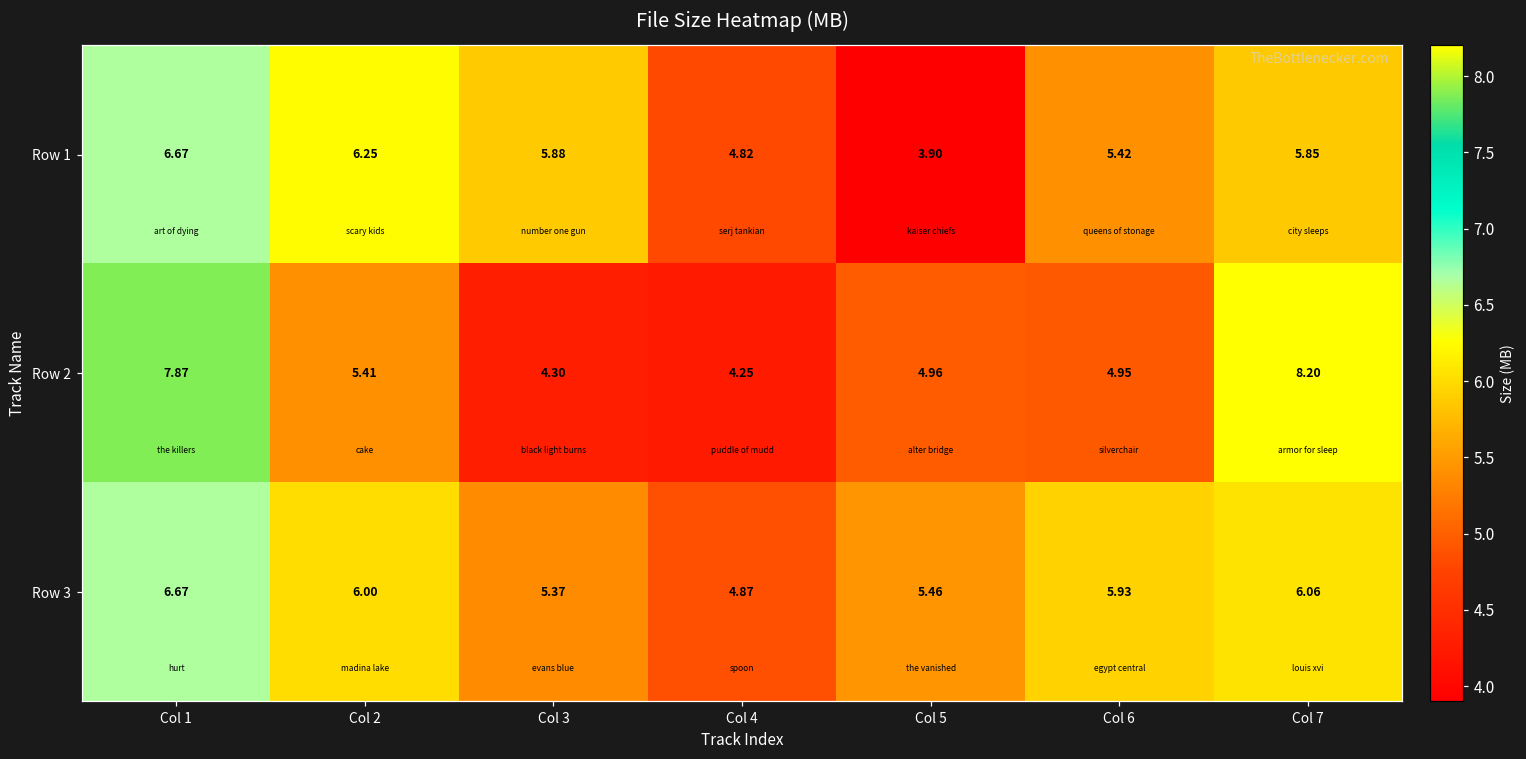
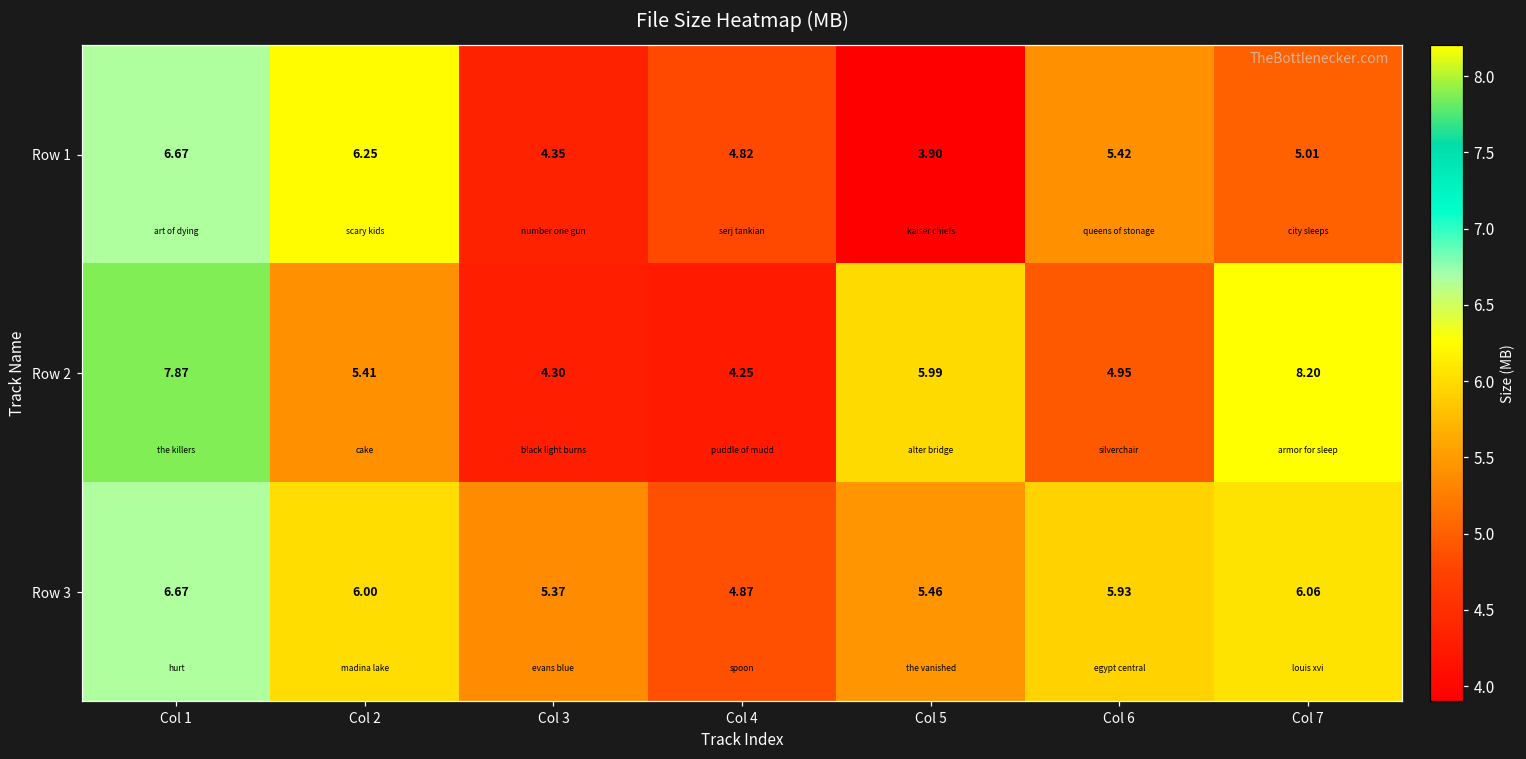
Row 1, Col 3: 5.88 -> 4.35
Row 1, Col 7: 5.85 -> 5.01
Row 2, Col 5: 4.96 -> 5.99
